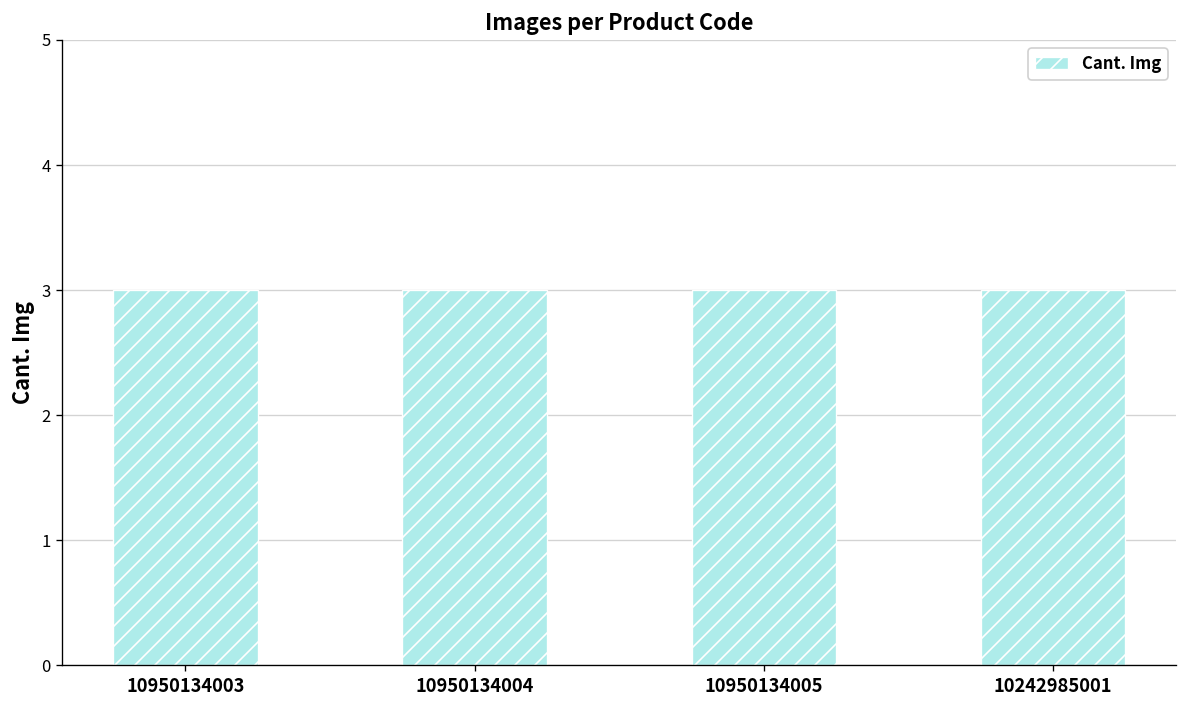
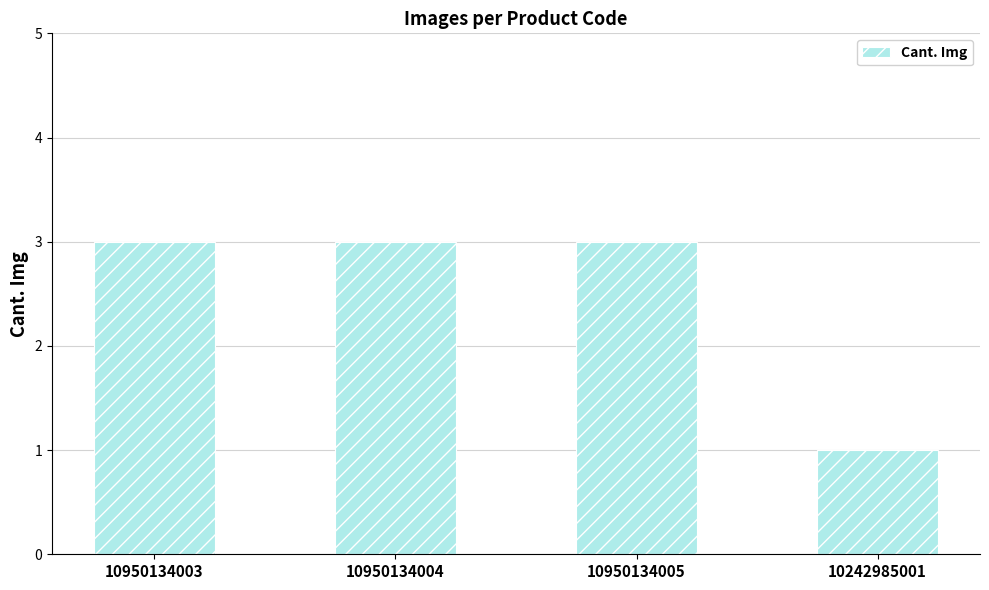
10242985001: 3 -> 1
